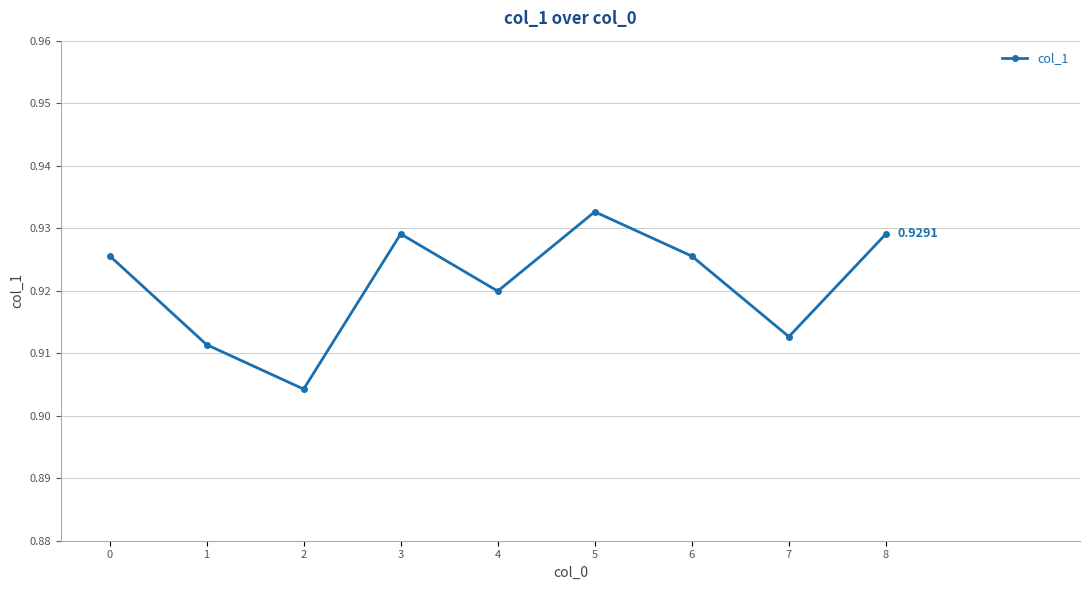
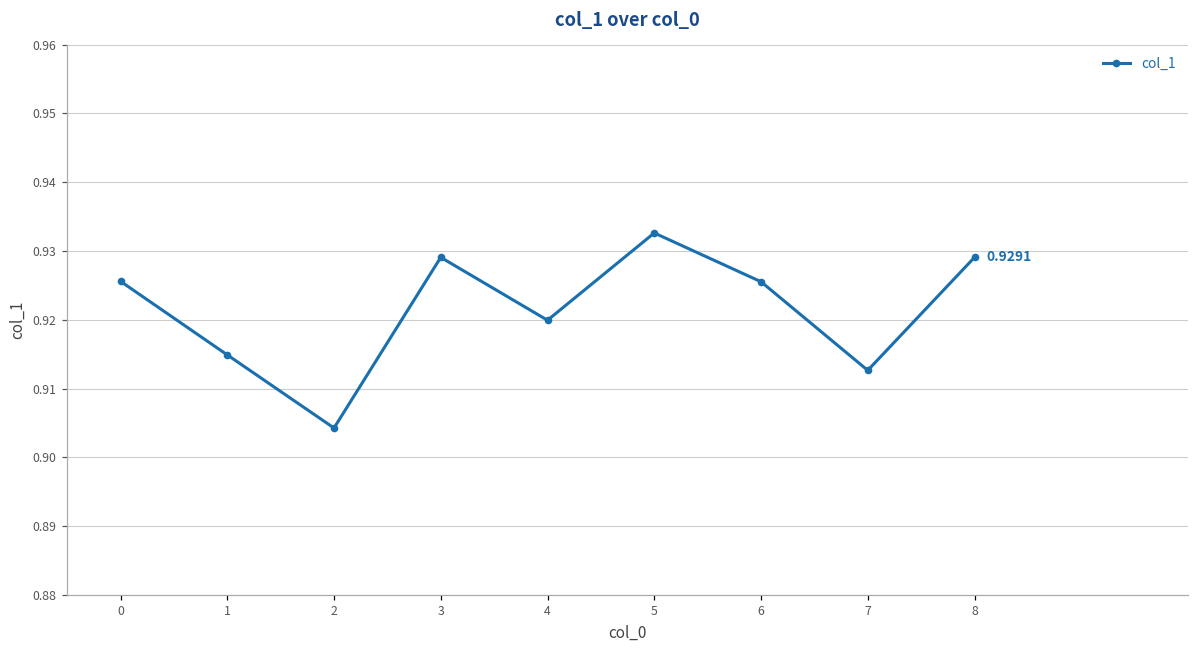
1: 0.911 -> 0.915
